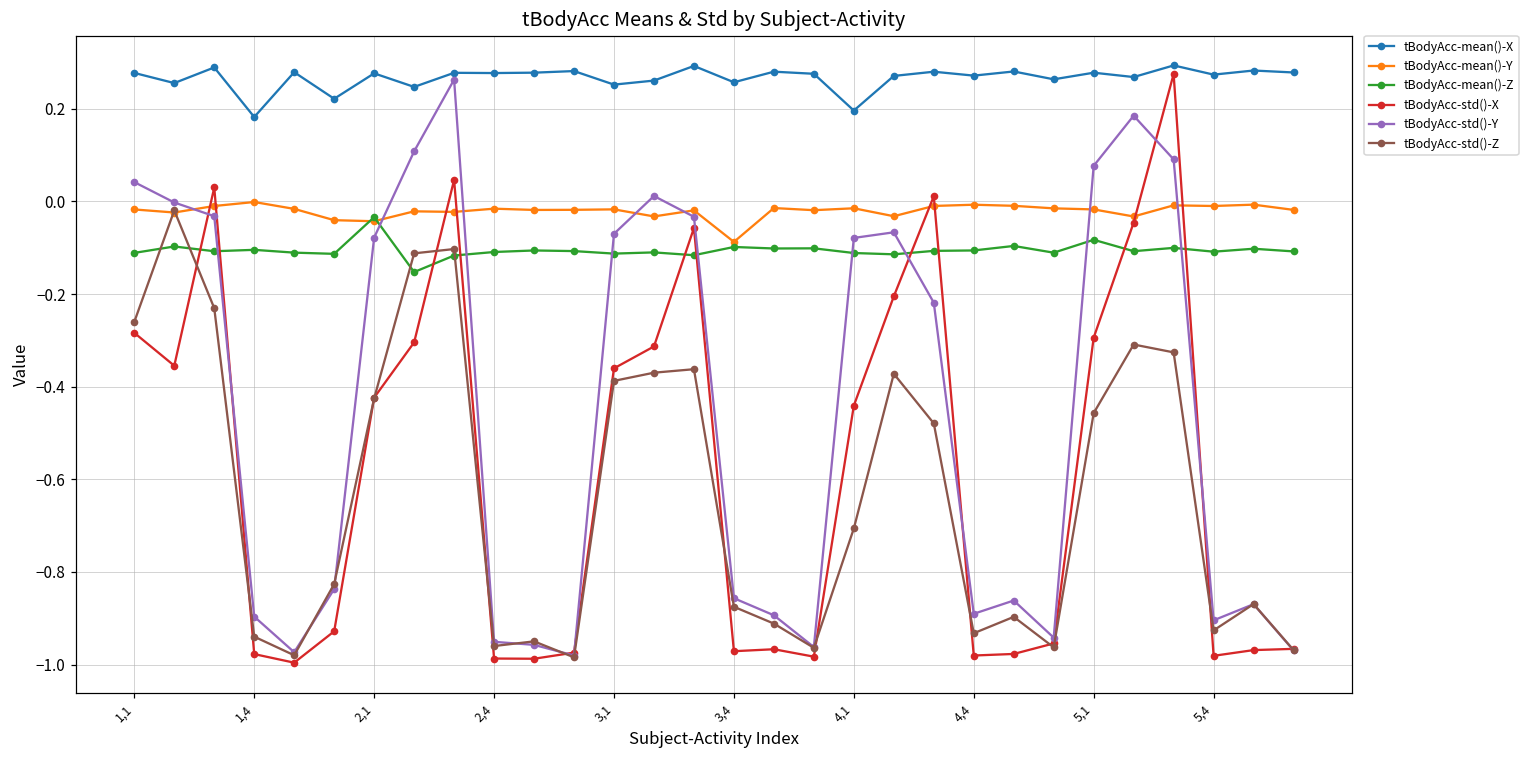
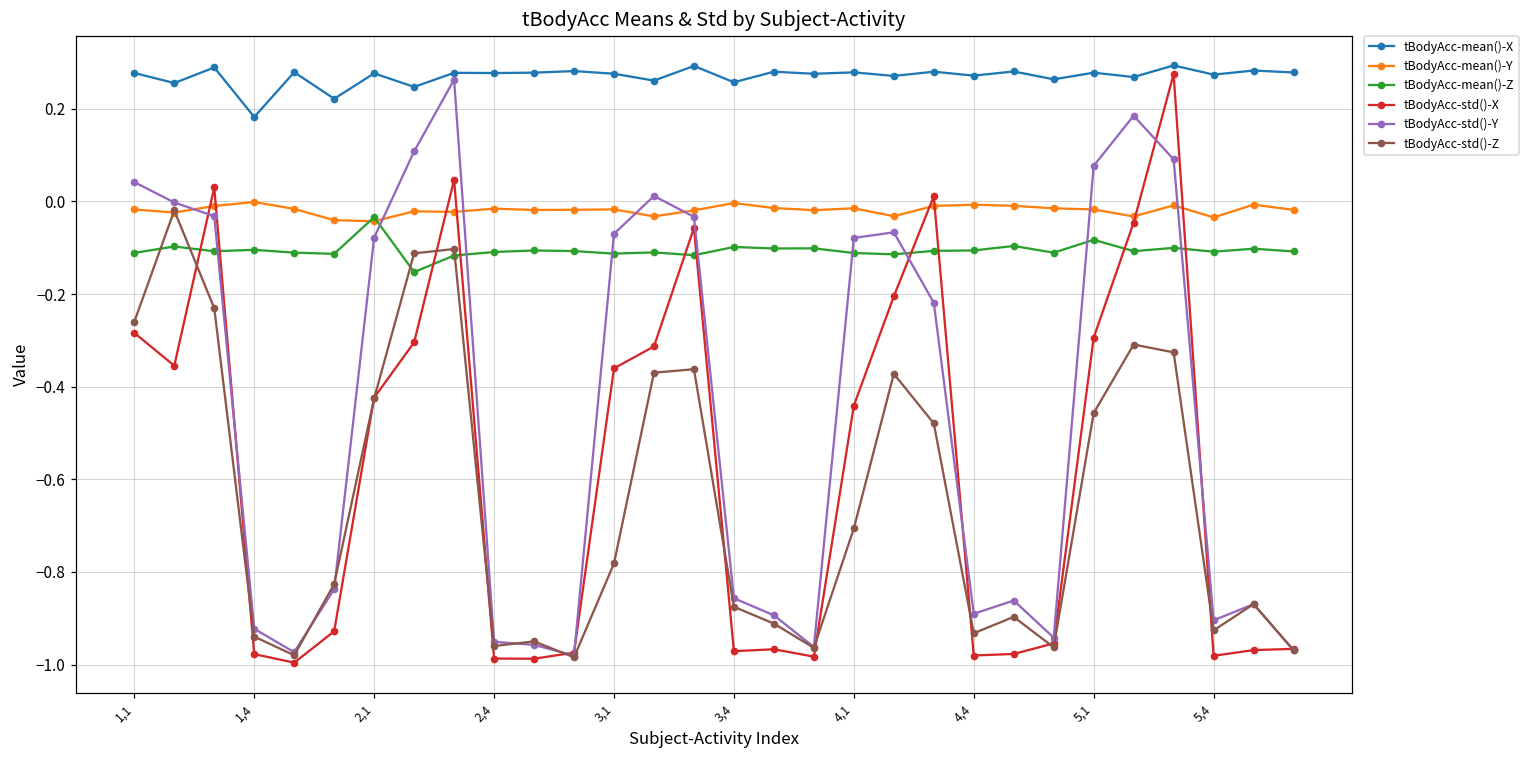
tBodyAcc-std()-Y, 1,4: -0.90 -> -0.92
tBodyAcc-mean()-X, 3,1: 0.25 -> 0.28
tBodyAcc-std()-Z, 3,1: -0.39 -> -0.78
tBodyAcc-mean()-Y, 3,4: -0.09 -> 0.00
tBodyAcc-mean()-X, 4,1: 0.20 -> 0.28
tBodyAcc-mean()-Y, 5,4: -0.01 -> -0.03
